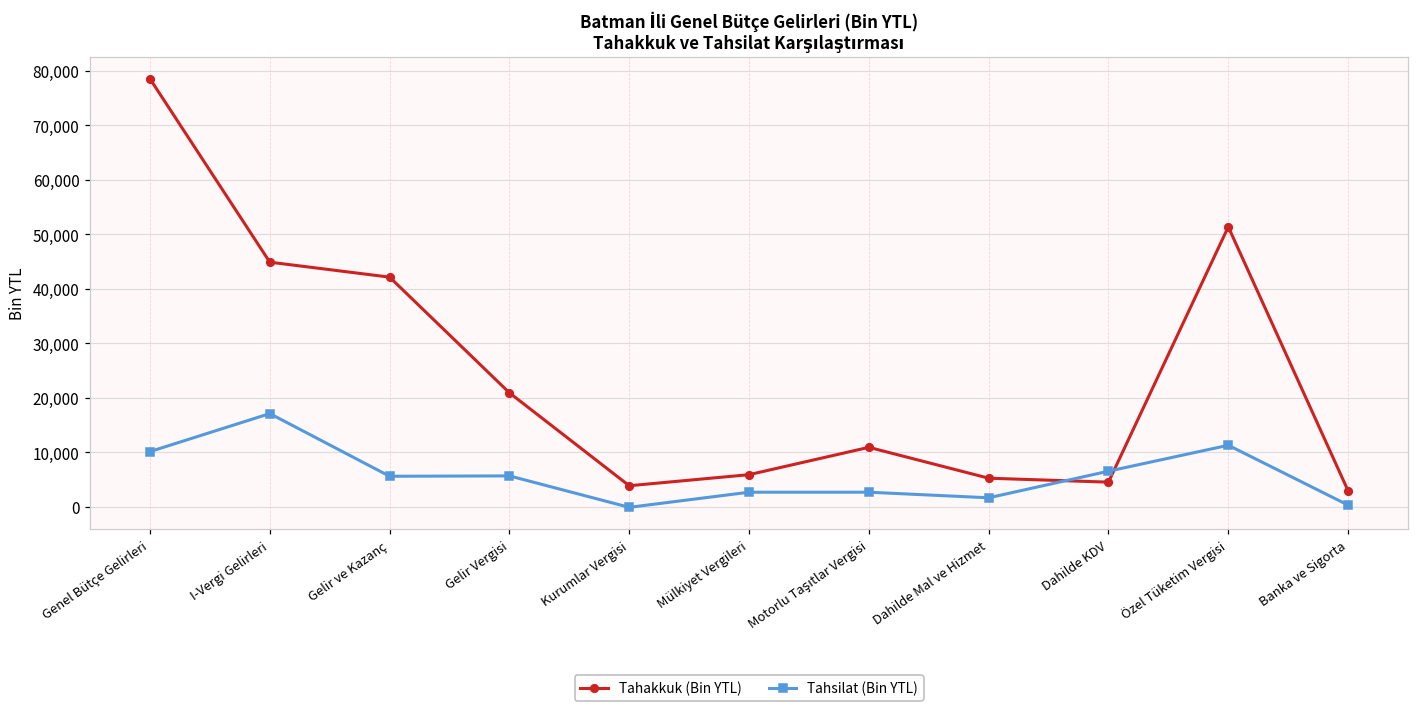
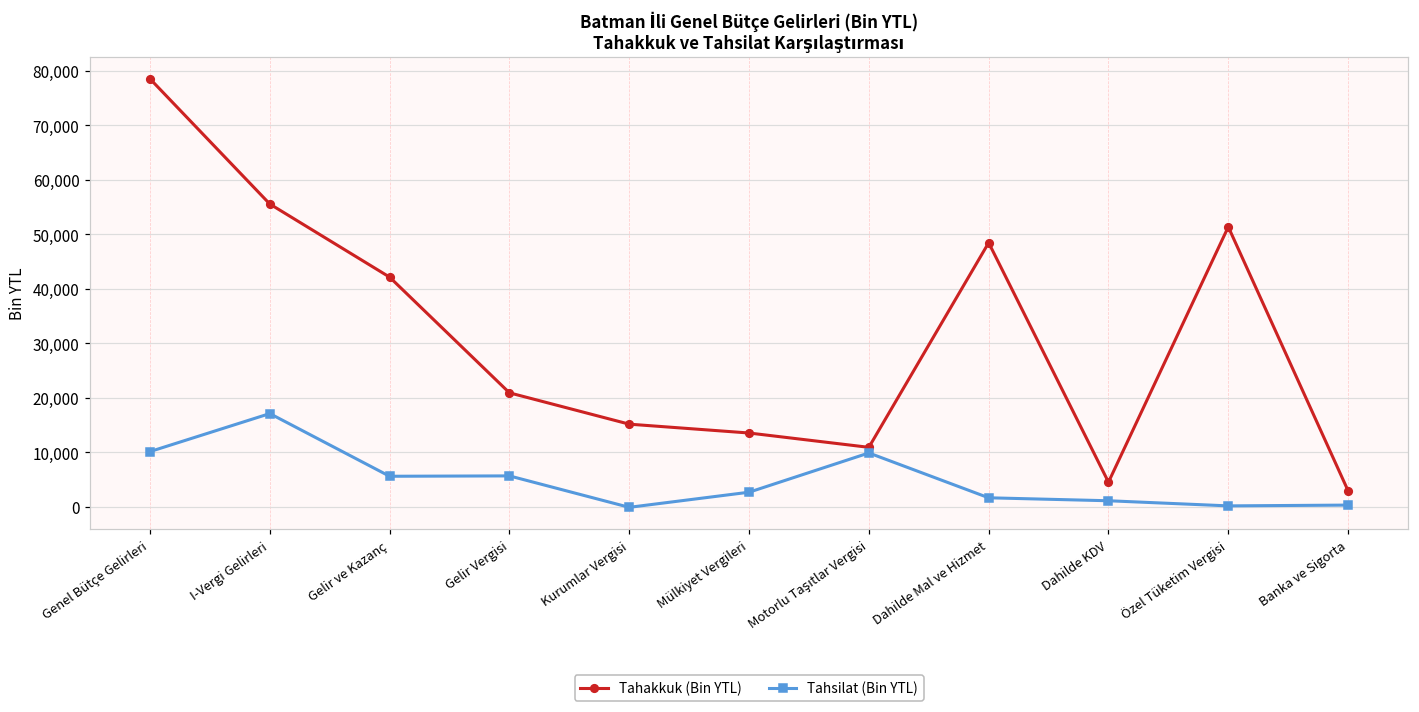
Tahakkuk (Bin YTL), I-Vergi Gelirleri: 45,000 -> 56,000
Tahakkuk (Bin YTL), Kurumlar Vergisi: 4,000 -> 15,000
Tahakkuk (Bin YTL), Mülkiyet Vergileri: 6,000 -> 14,000
Tahsilat (Bin YTL), Motorlu Taşıtlar Vergisi: 3,000 -> 10,000
Tahakkuk (Bin YTL), Dahilde Mal ve Hizmet: 5,000 -> 48,000
Tahsilat (Bin YTL), Dahilde KDV: 7,000 -> 1,000
Tahsilat (Bin YTL), Özel Tüketim Vergisi: 11,000 -> 0
